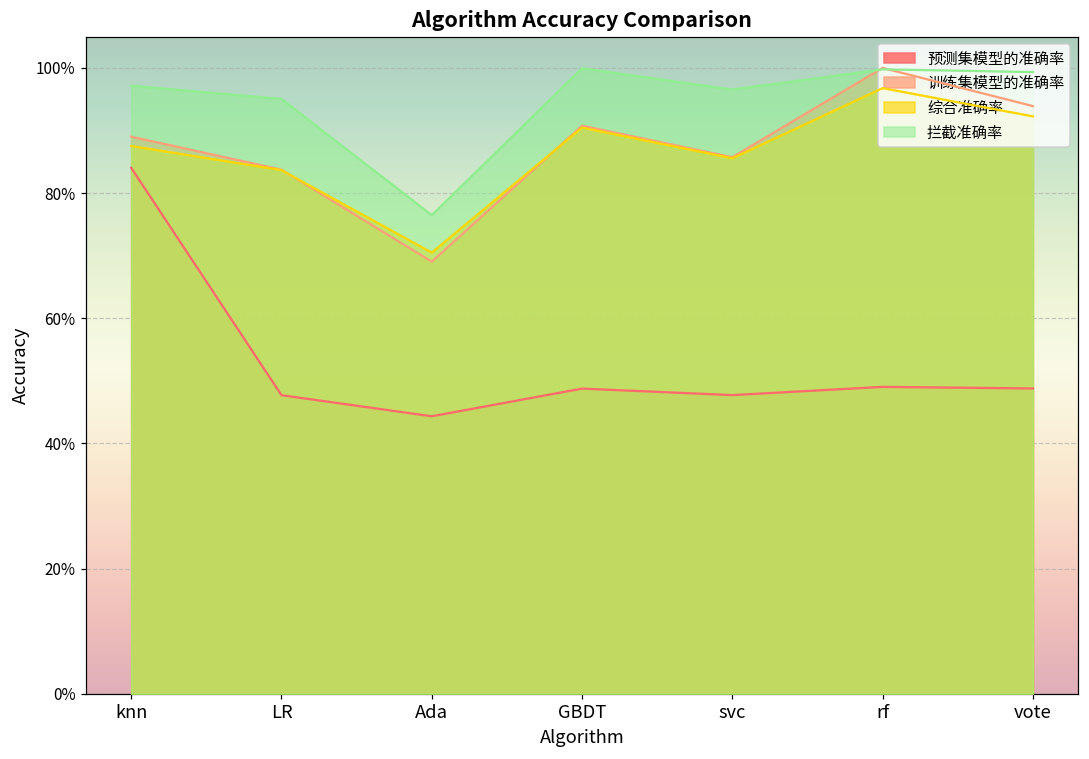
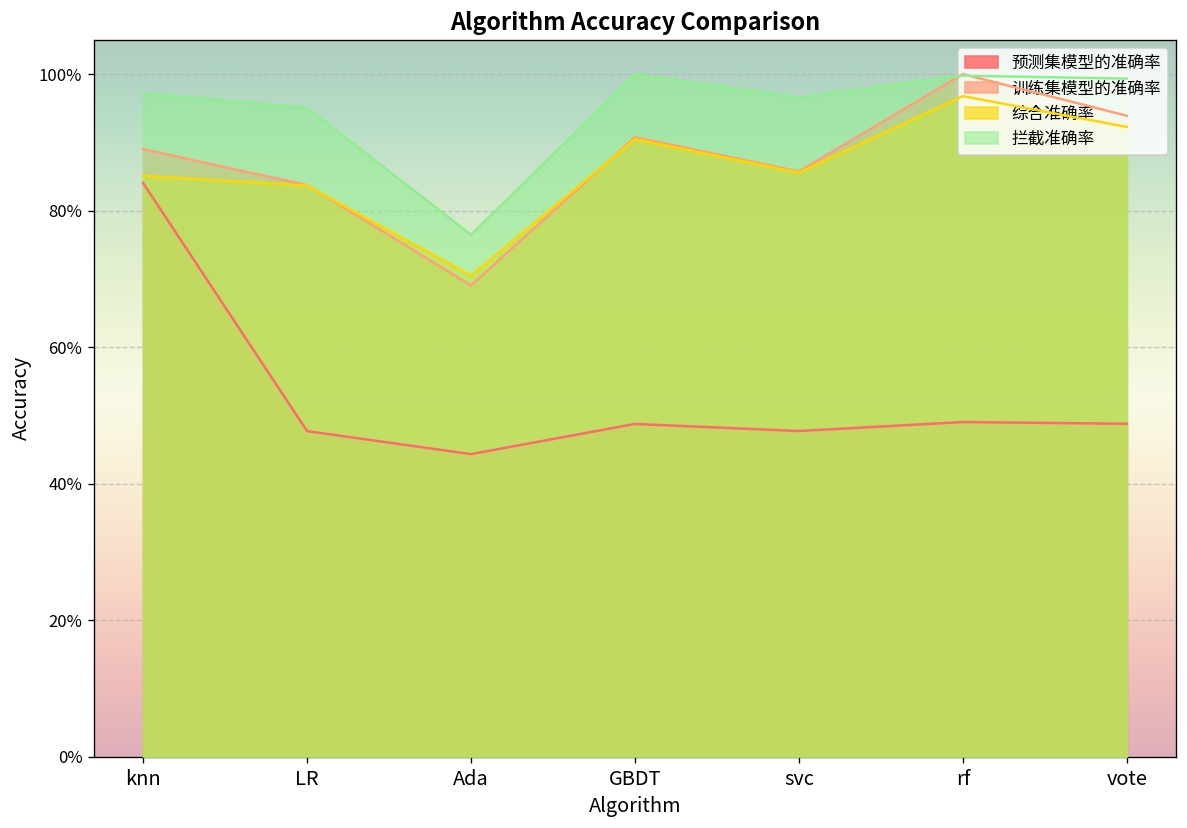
综合准确率, knn: 88% -> 85%
